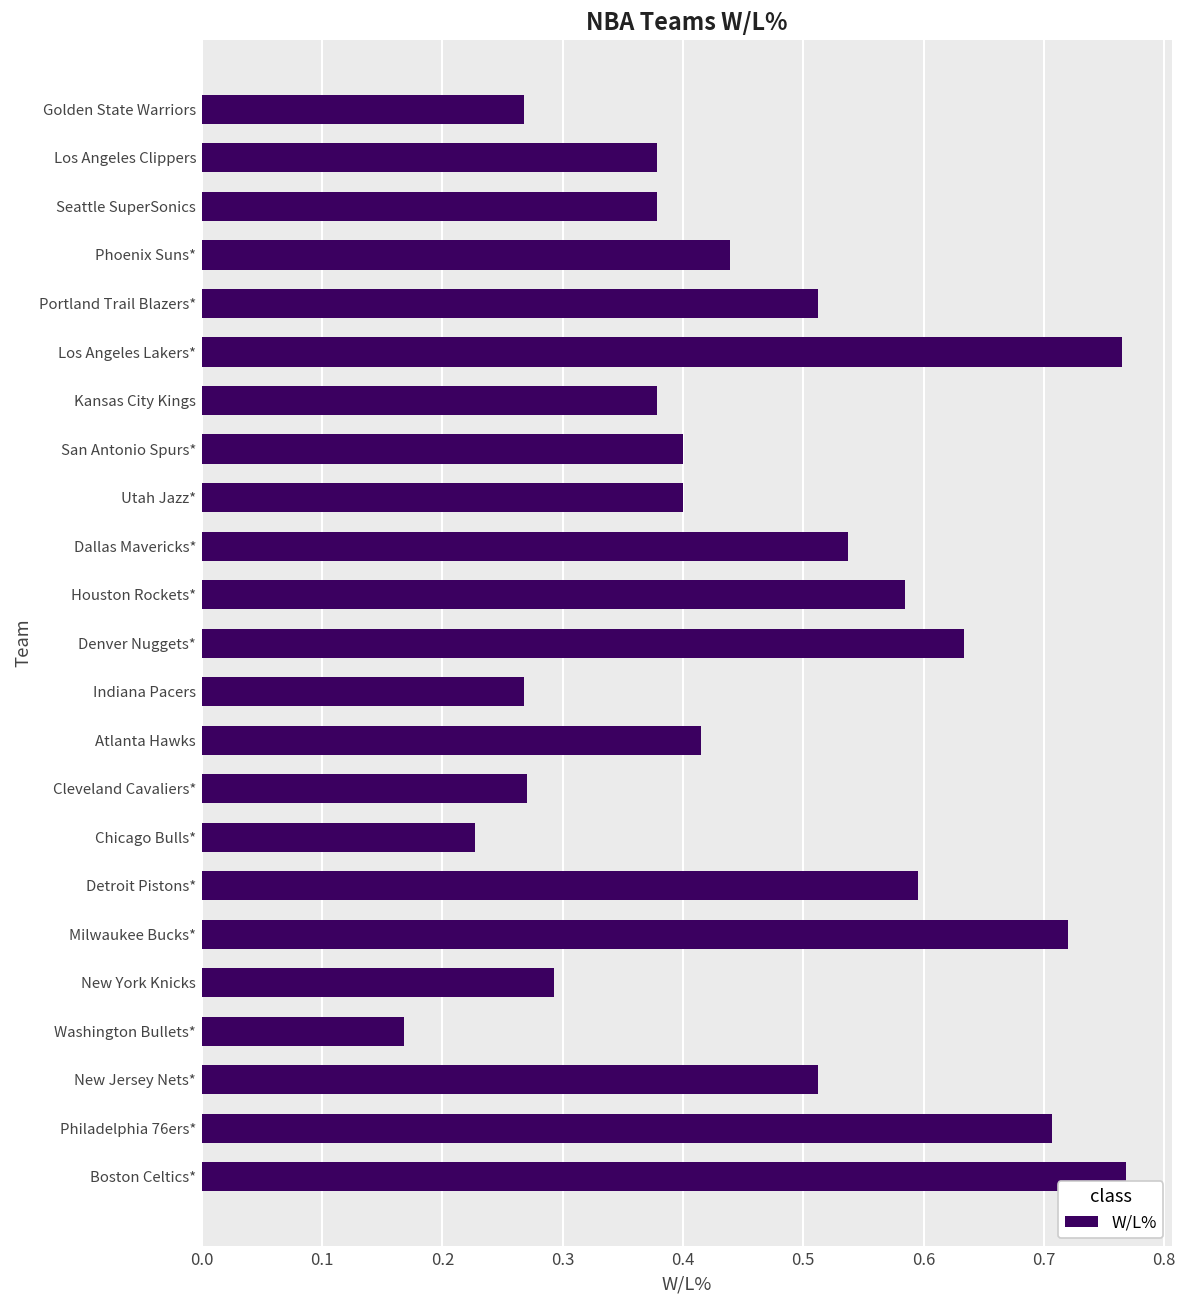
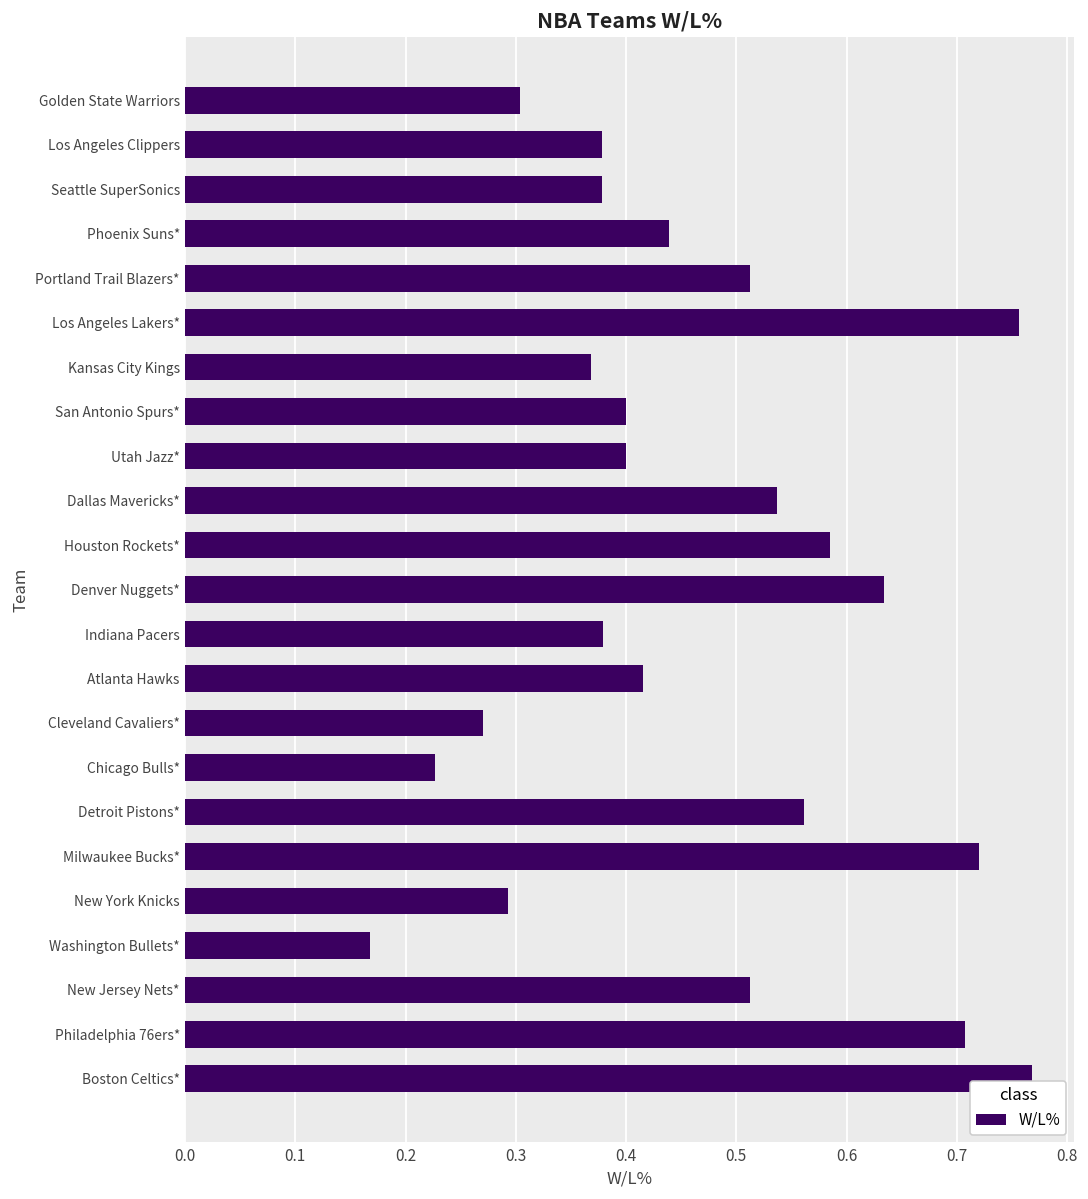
Golden State Warriors: 0.268 -> 0.304
Los Angeles Lakers*: 0.765 -> 0.756
Kansas City Kings: 0.378 -> 0.368
Indiana Pacers: 0.268 -> 0.379
Detroit Pistons*: 0.595 -> 0.561
